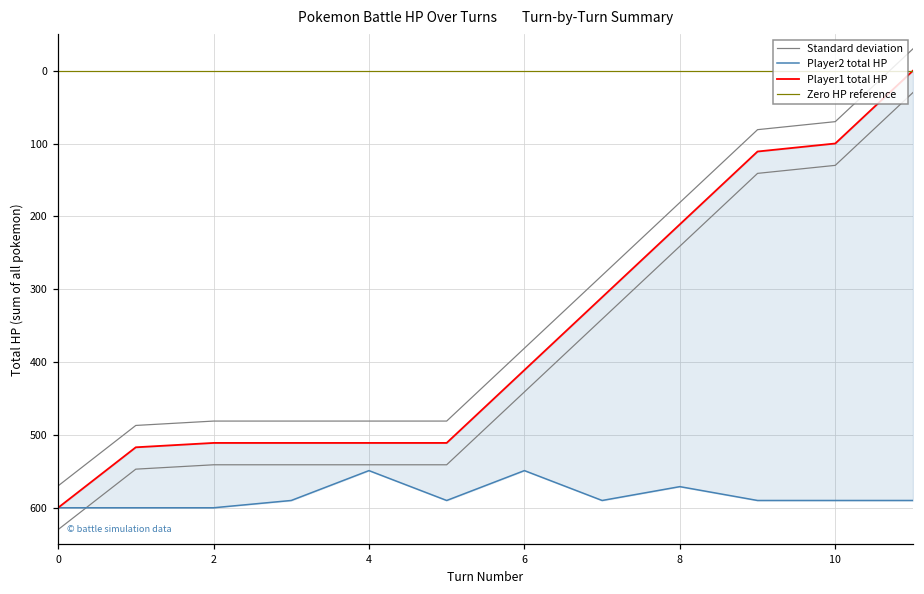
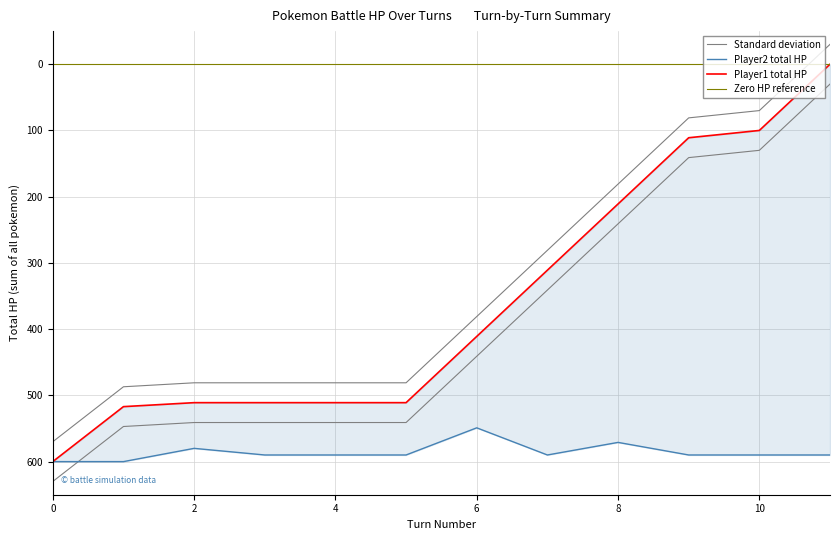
Player2 total HP, 2: 600 -> 580
Player2 total HP, 4: 550 -> 590
